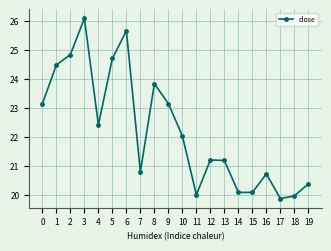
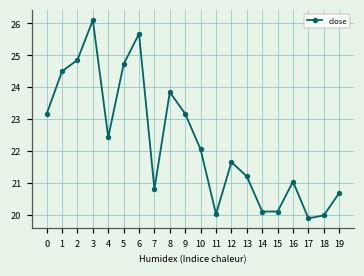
12: 21.2 -> 21.7
16: 20.7 -> 21.0
19: 20.4 -> 20.7
